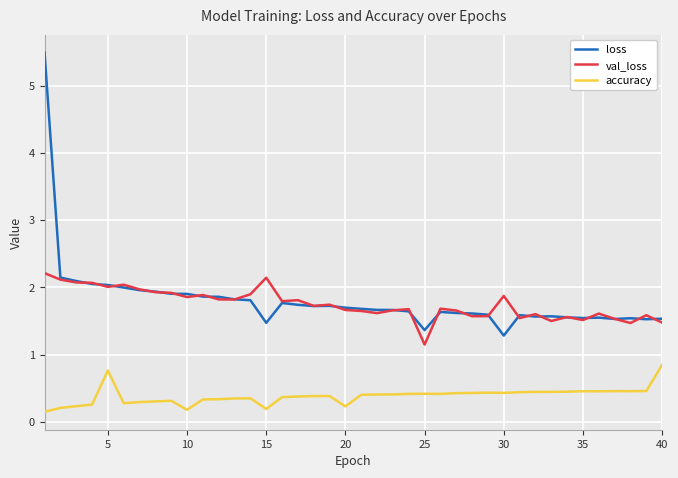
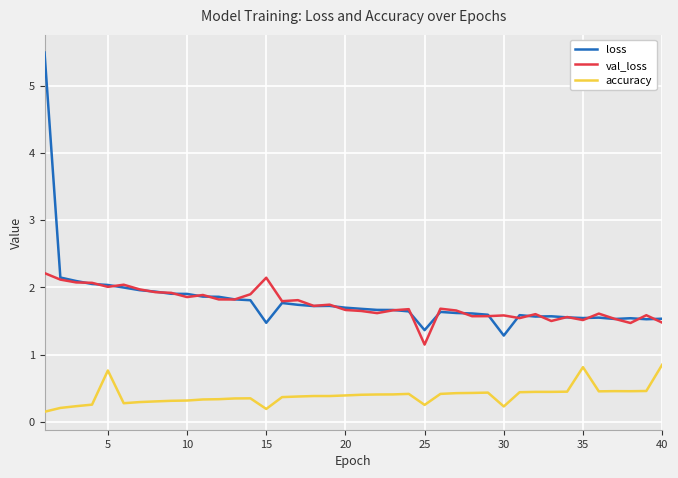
accuracy, 10: 0.2 -> 0.3
accuracy, 20: 0.2 -> 0.4
accuracy, 25: 0.4 -> 0.3
val_loss, 30: 1.9 -> 1.6
accuracy, 30: 0.4 -> 0.2
accuracy, 35: 0.5 -> 0.8
